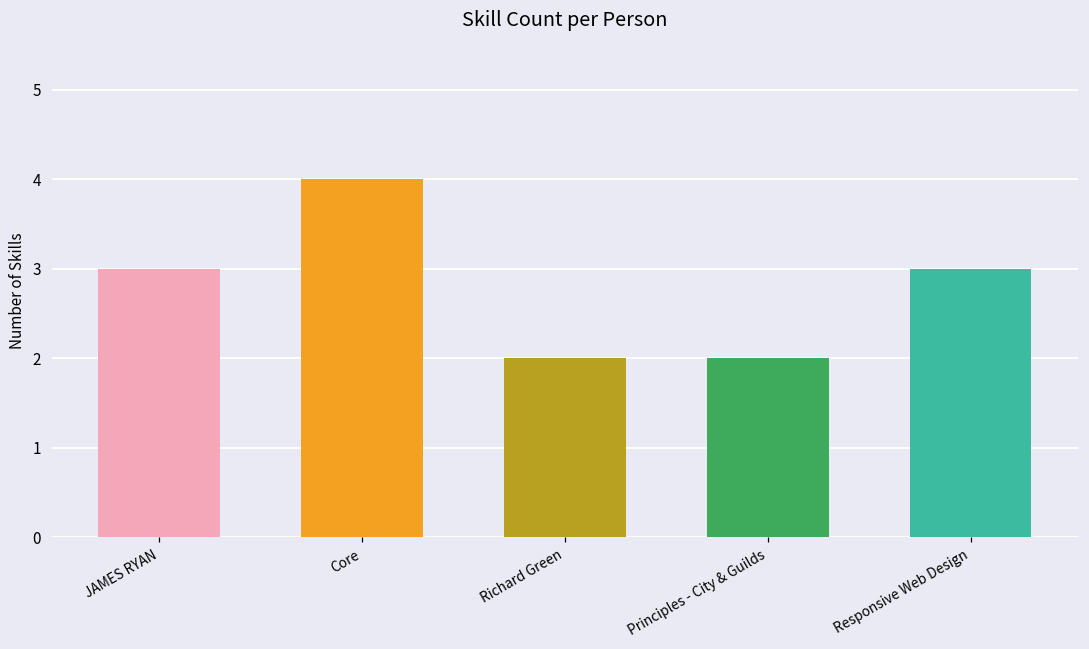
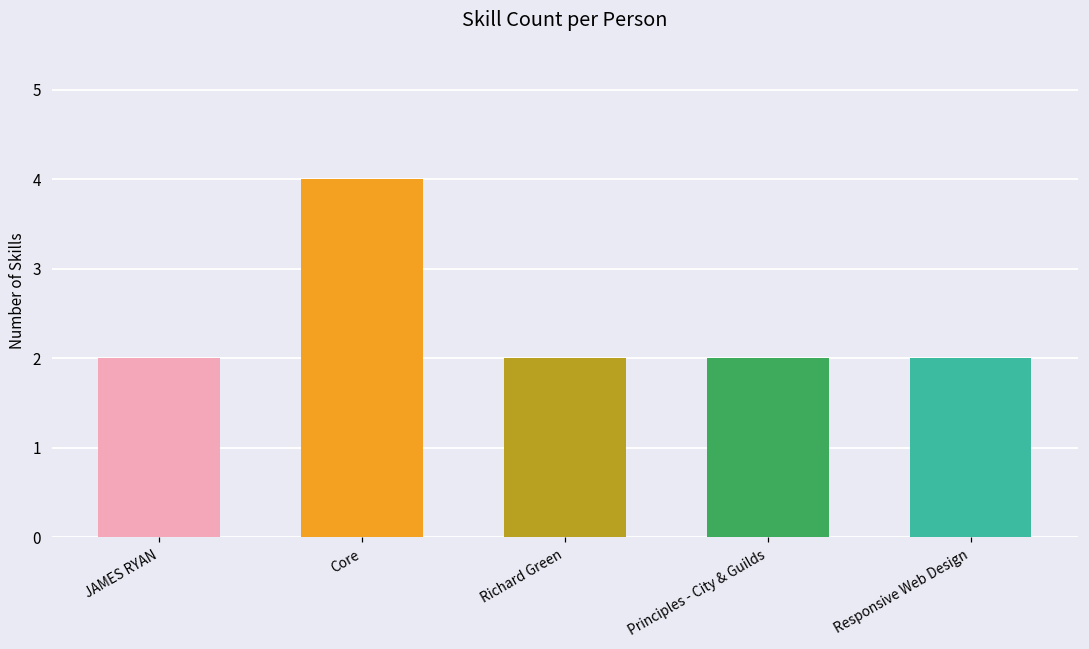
JAMES RYAN: 3 -> 2
Responsive Web Design: 3 -> 2
